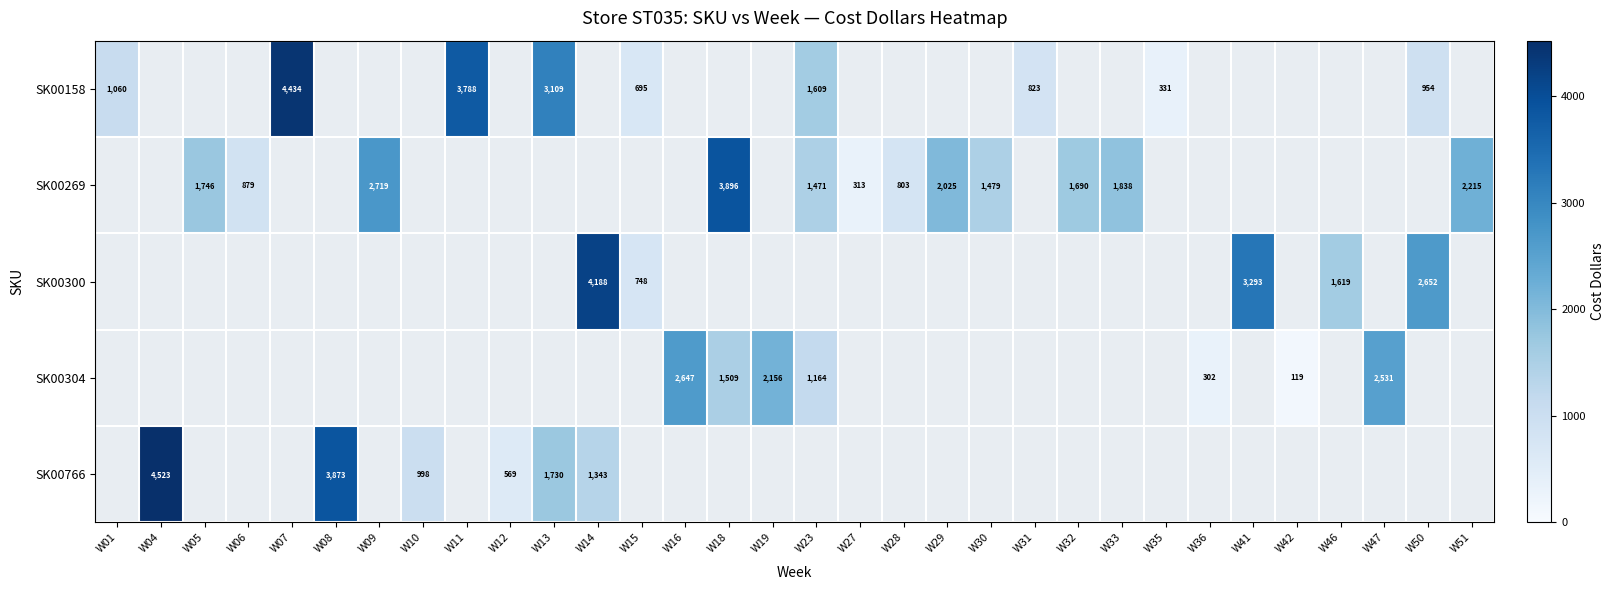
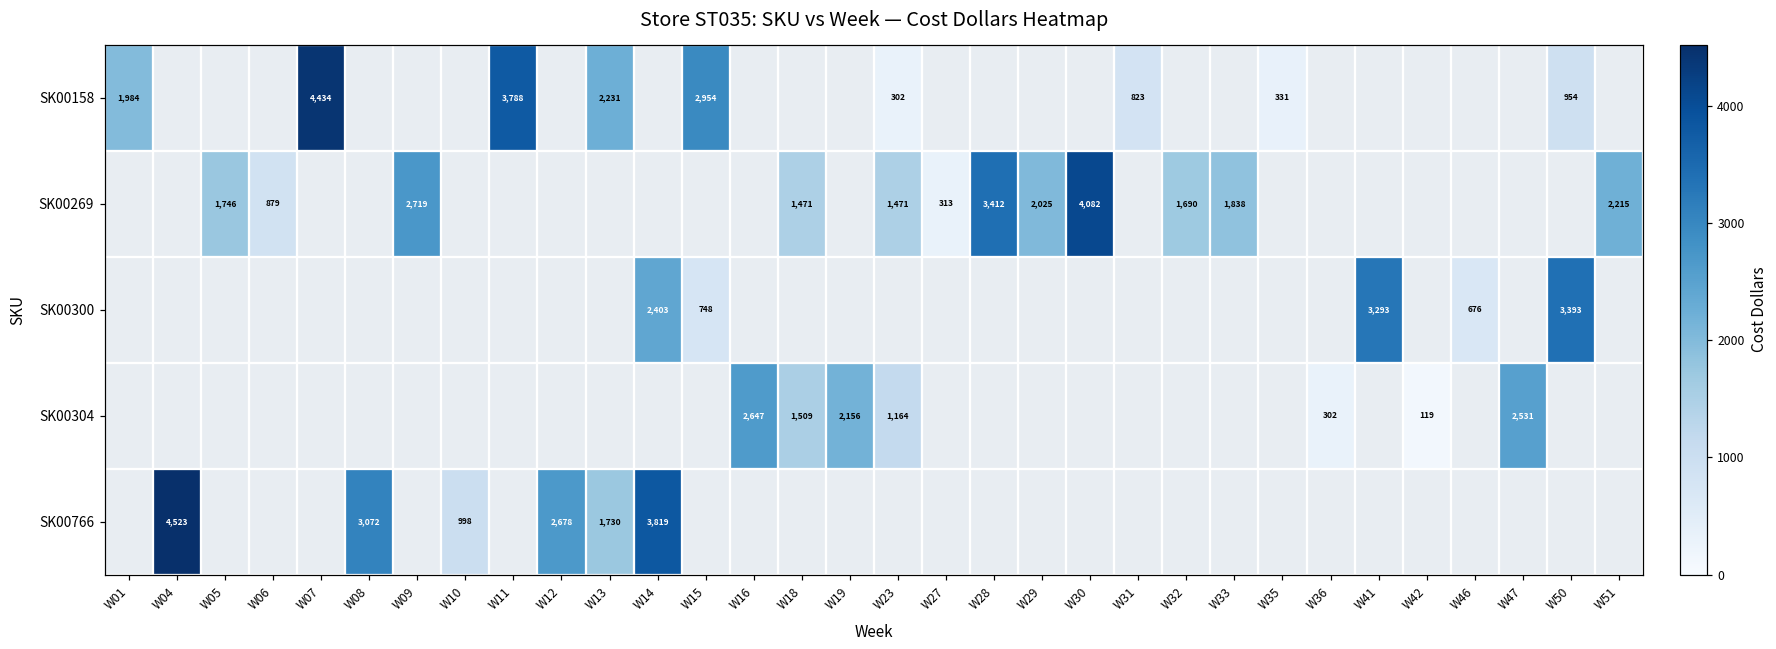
SK00158, W01: 1,060 -> 1,984
SK00158, W13: 3,109 -> 2,231
SK00158, W15: 695 -> 2,954
SK00158, W23: 1,609 -> 302
SK00269, W18: 3,896 -> 1,471
SK00269, W28: 803 -> 3,412
SK00269, W30: 1,479 -> 4,082
SK00300, W14: 4,188 -> 2,403
SK00300, W46: 1,619 -> 676
SK00300, W50: 2,652 -> 3,393
SK00766, W08: 3,873 -> 3,072
SK00766, W12: 569 -> 2,678
SK00766, W14: 1,343 -> 3,819
